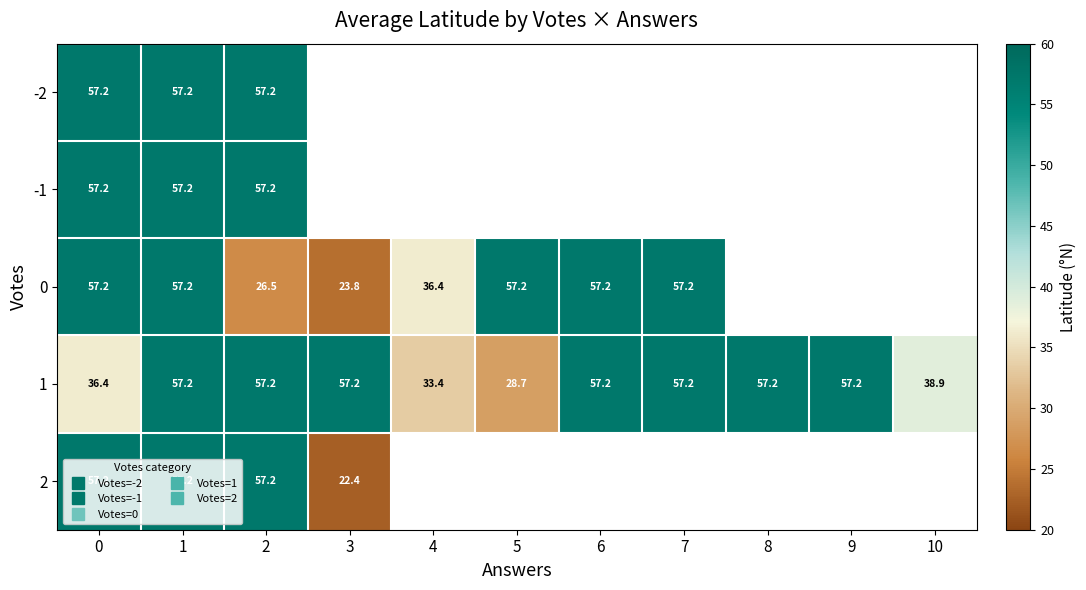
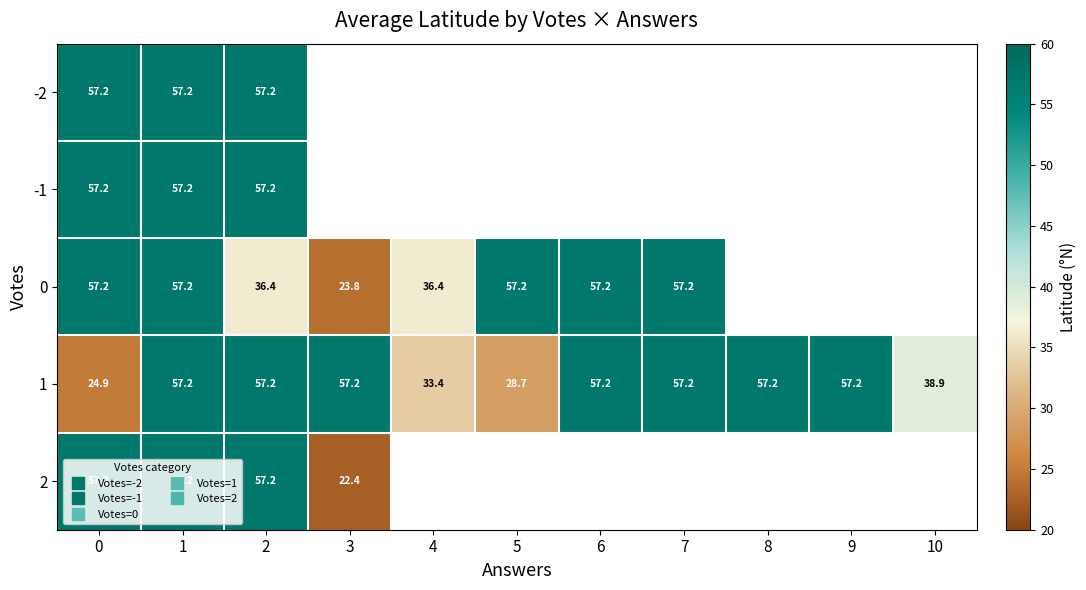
0, 2: 26.5 -> 36.4
1, 0: 36.4 -> 24.9
